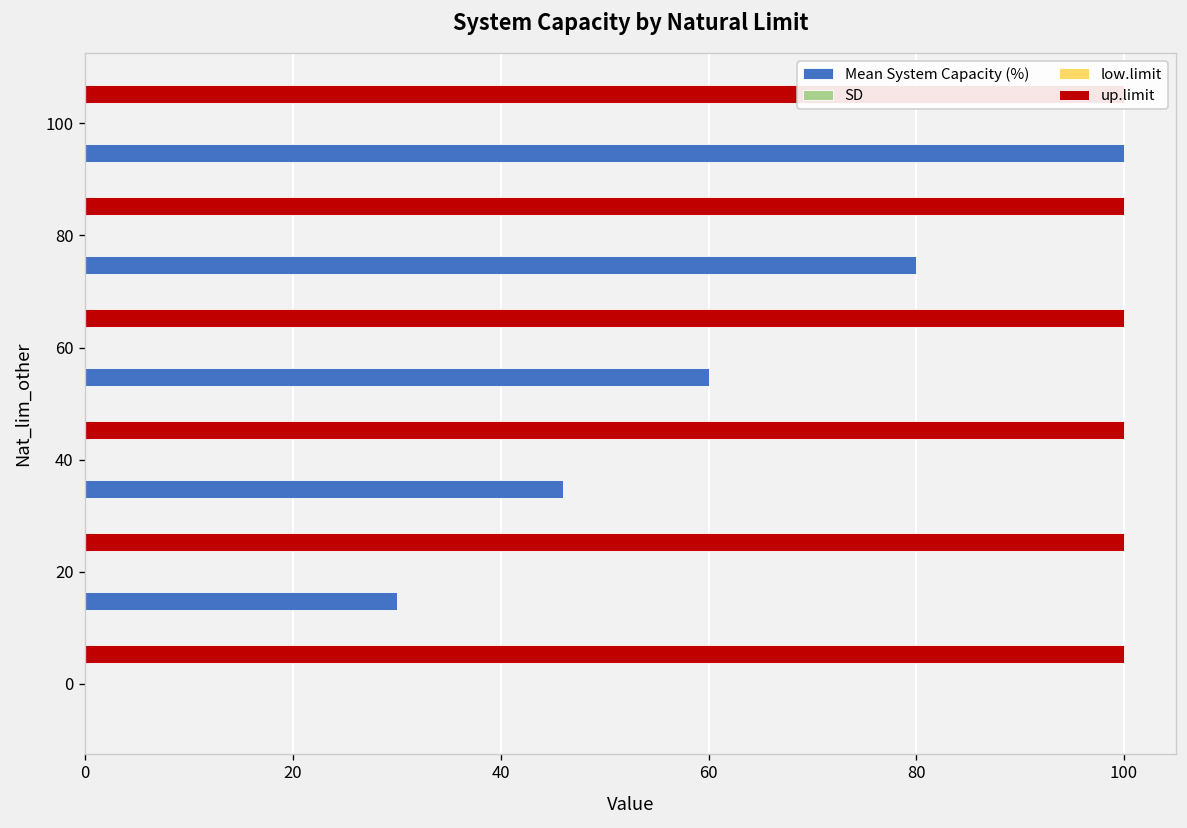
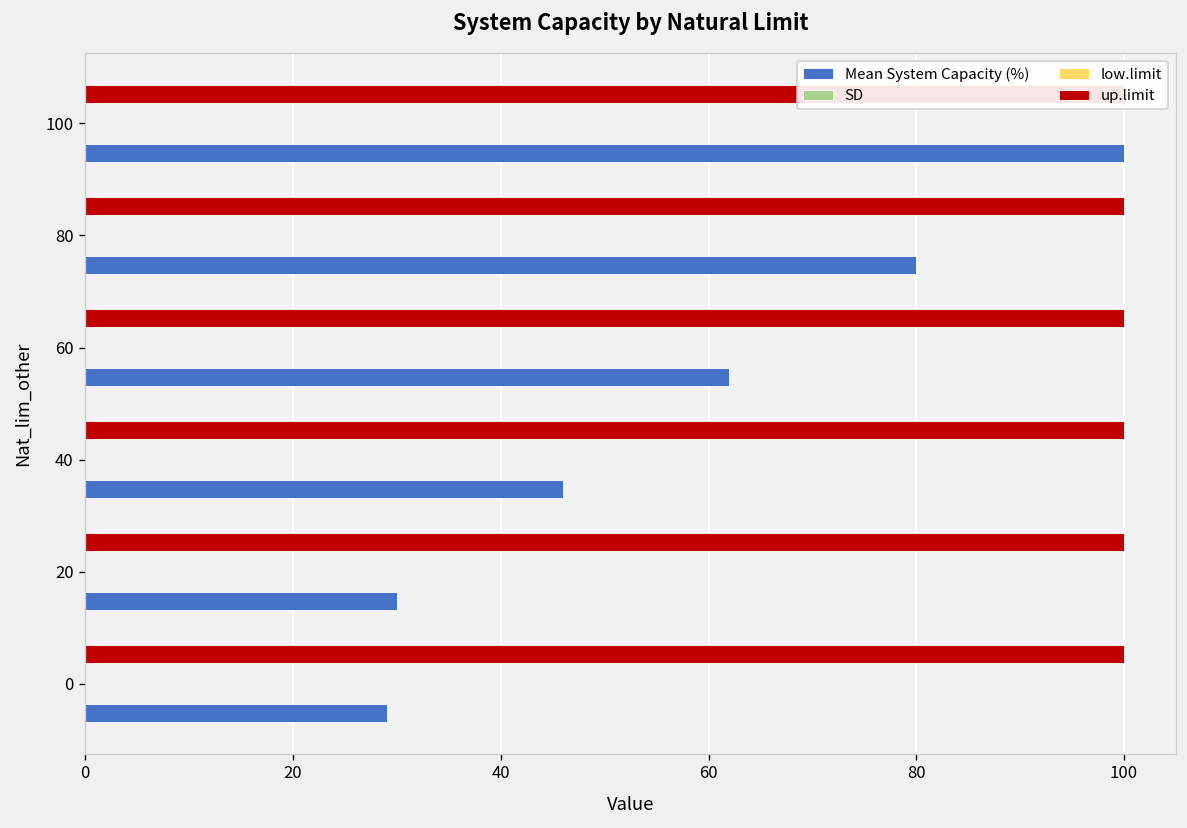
Mean System Capacity (%), 60: 60 -> 62
Mean System Capacity (%), 0: 0 -> 29
